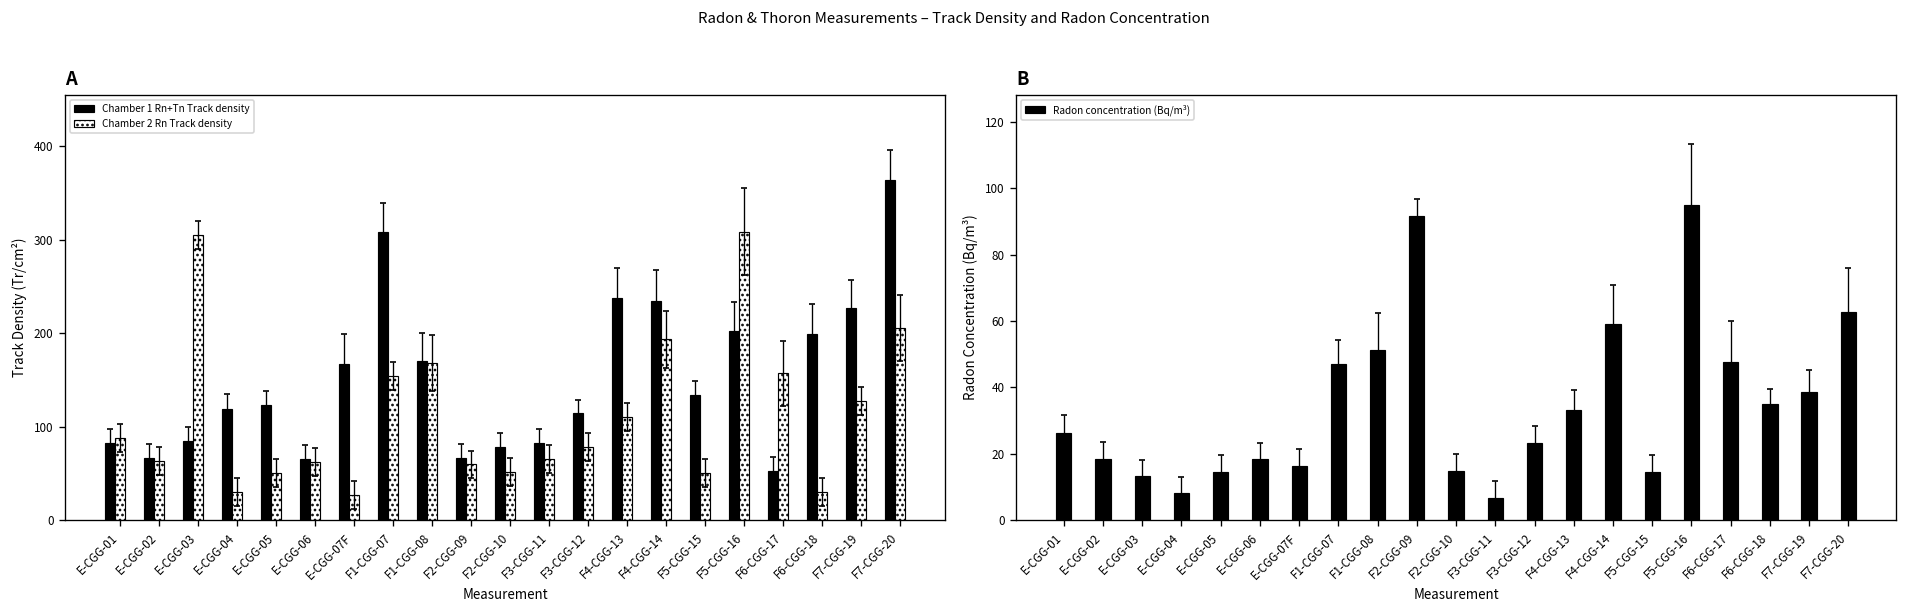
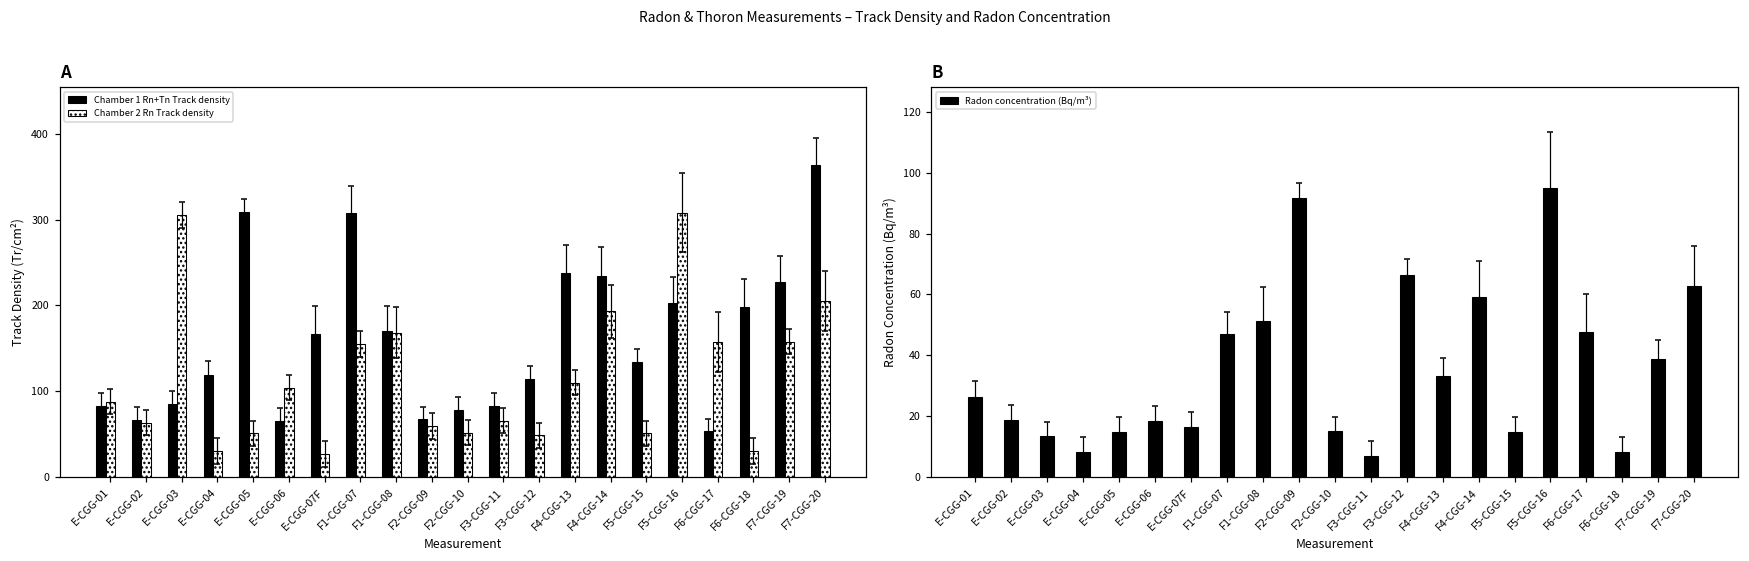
A, Chamber 1 Rn+Tn Track density, E-CGG-05: 120 -> 310
A, Chamber 2 Rn Track density, E-CGG-06: 60 -> 100
A, Chamber 2 Rn Track density, F3-CGG-12: 80 -> 50
A, Chamber 2 Rn Track density, F7-CGG-19: 130 -> 160
B, Radon concentration (Bq/m³), F3-CGG-12: 23 -> 66
B, Radon concentration (Bq/m³), F6-CGG-18: 35 -> 8
